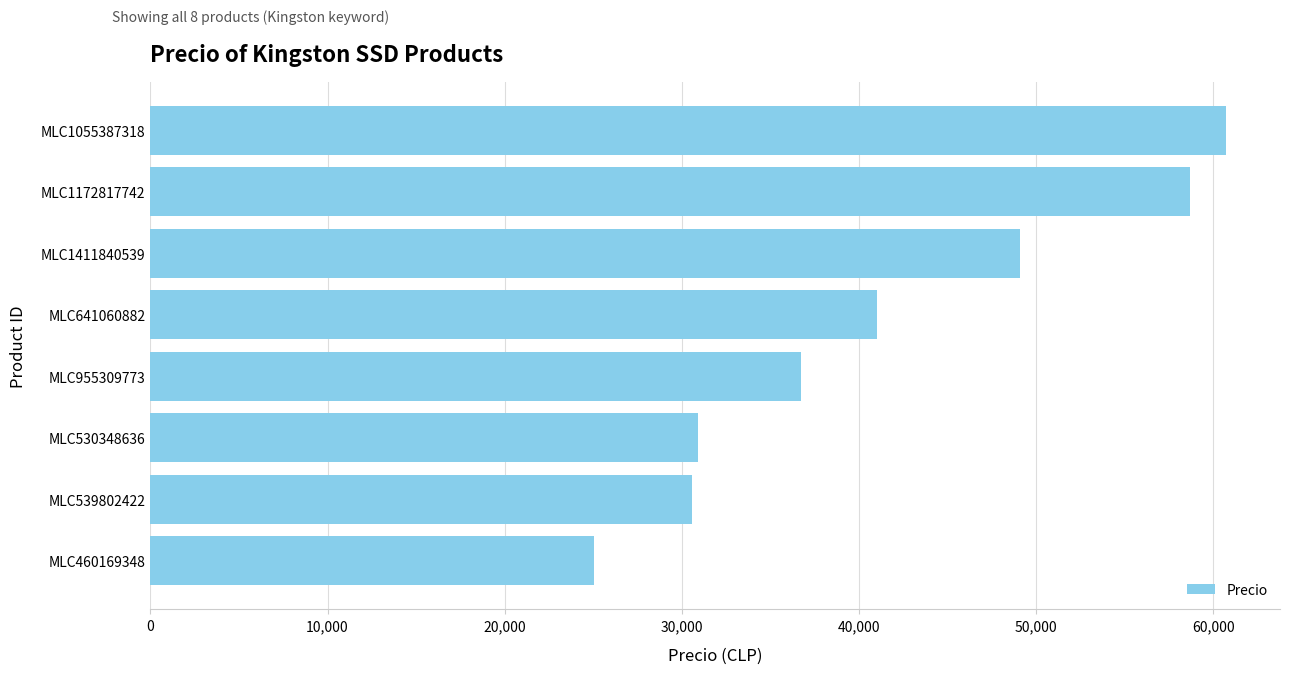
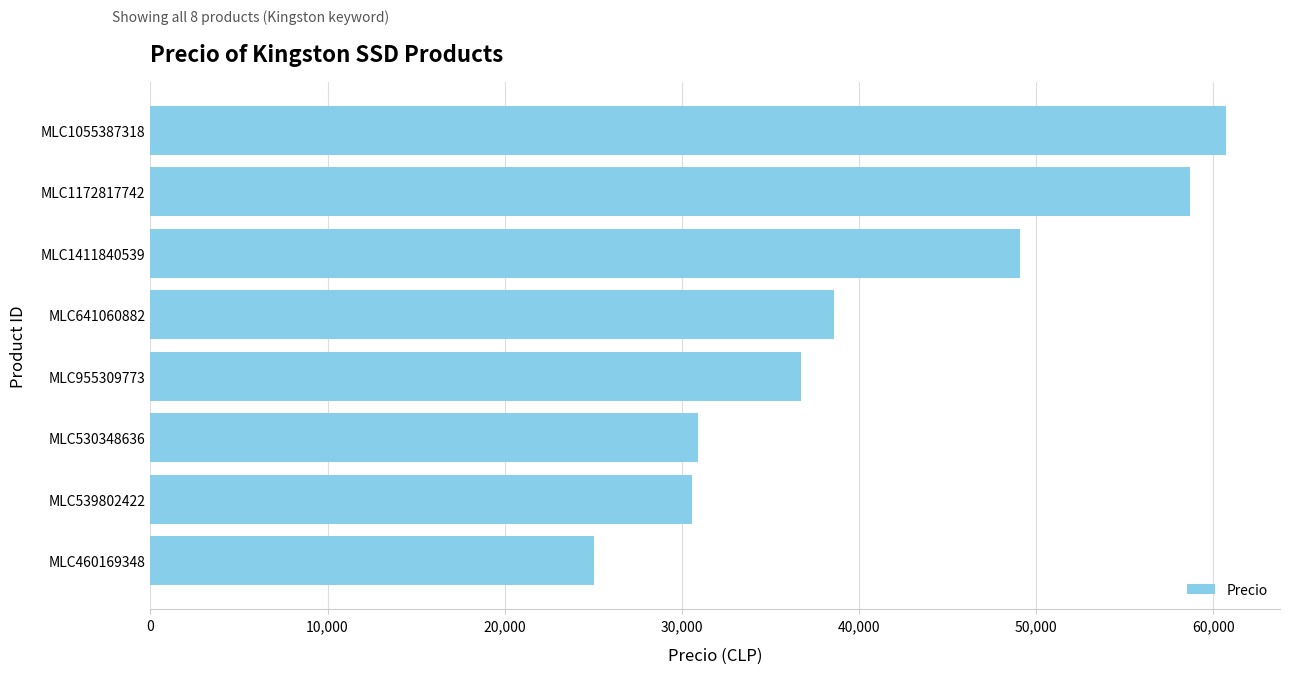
MLC641060882: 41,000 -> 38,600
